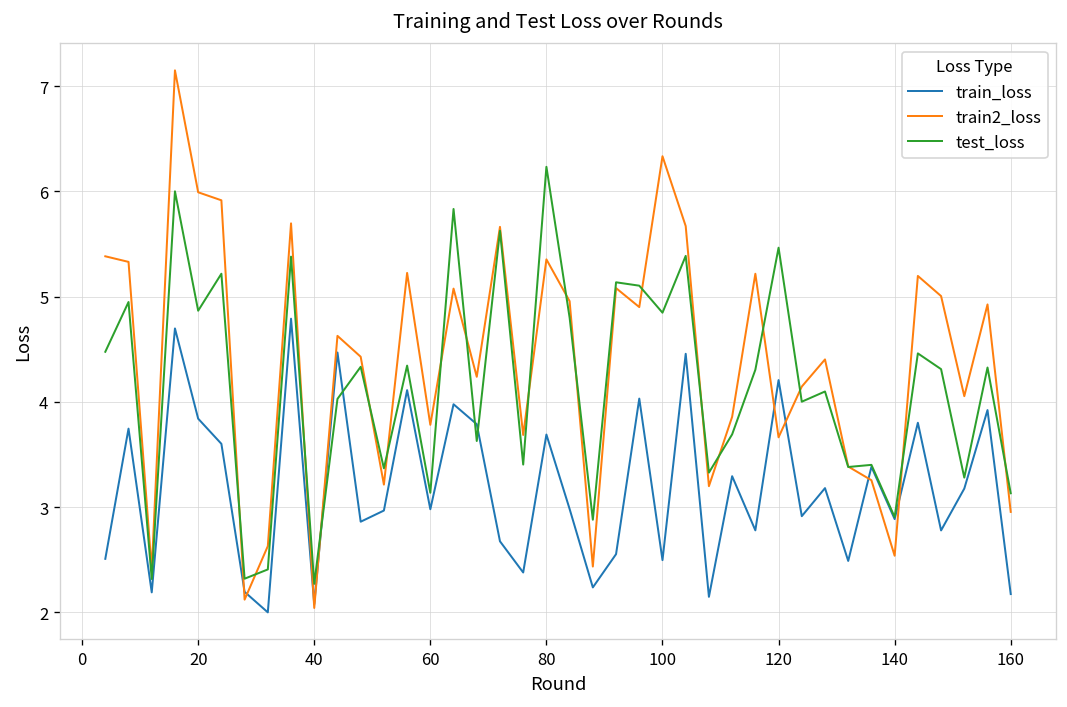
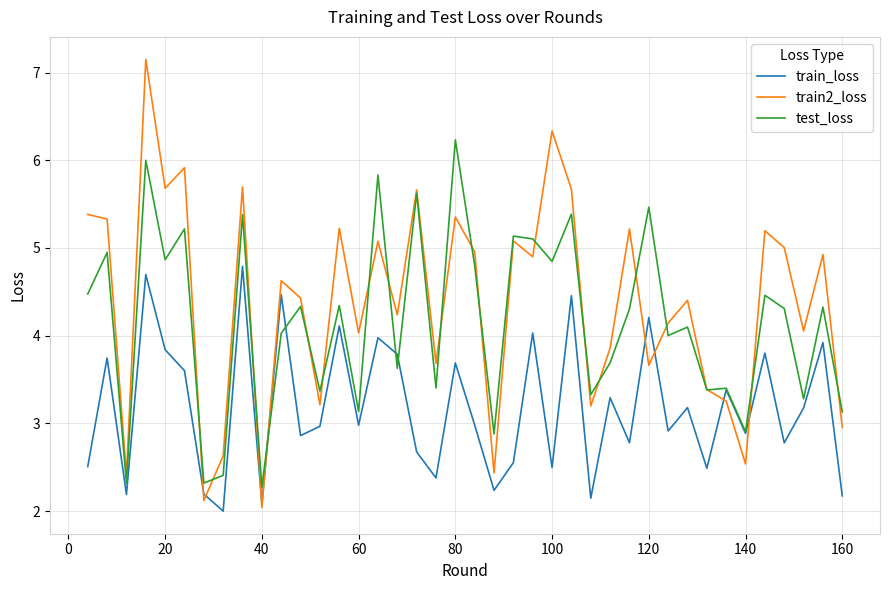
train2_loss, 20: 6.0 -> 5.7
train2_loss, 60: 3.8 -> 4.0
